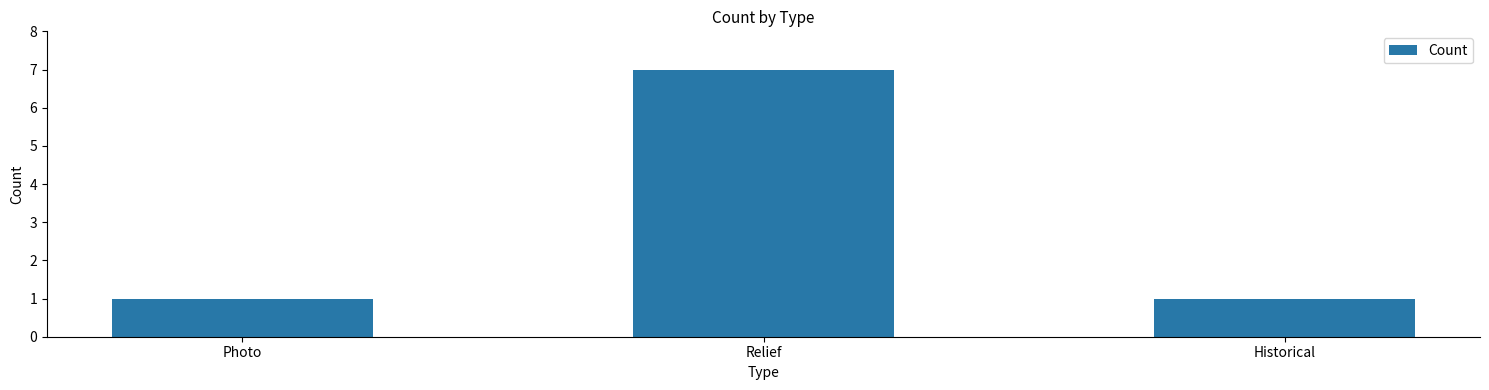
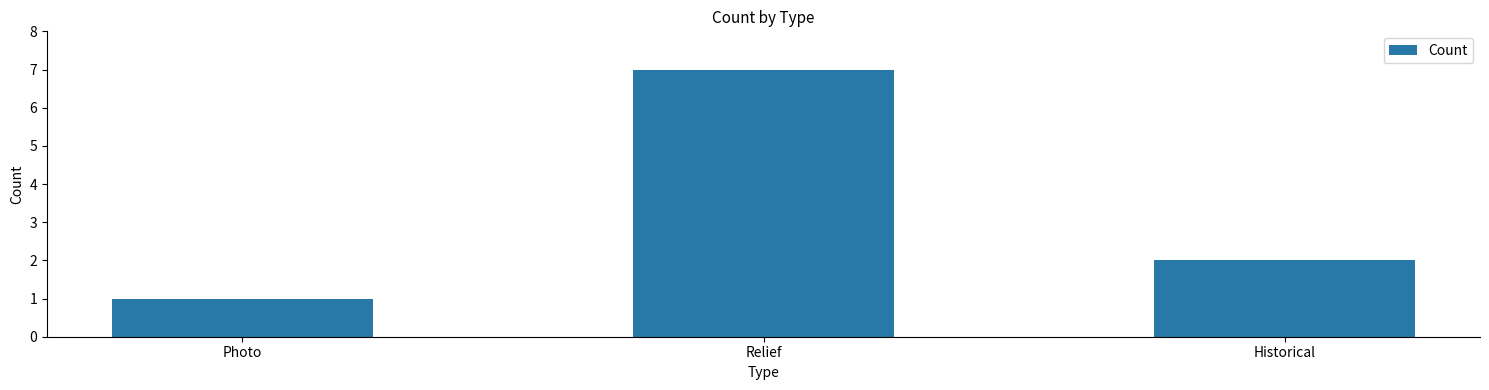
Historical: 1 -> 2
